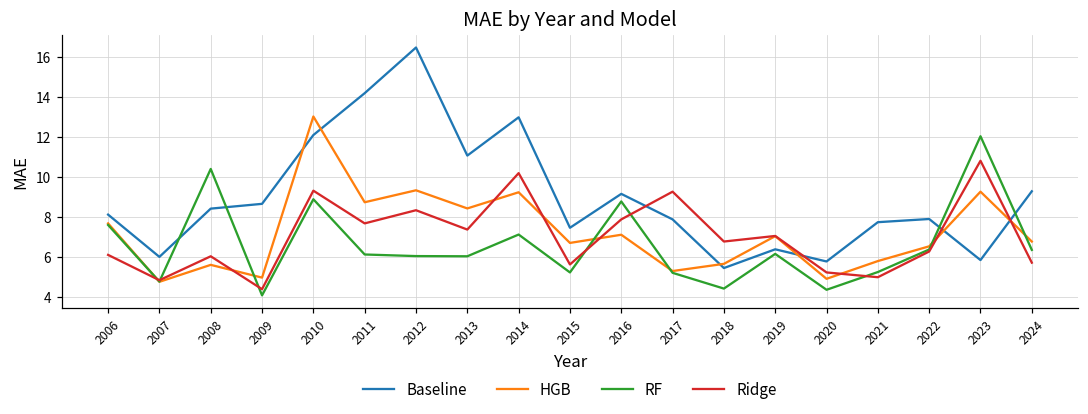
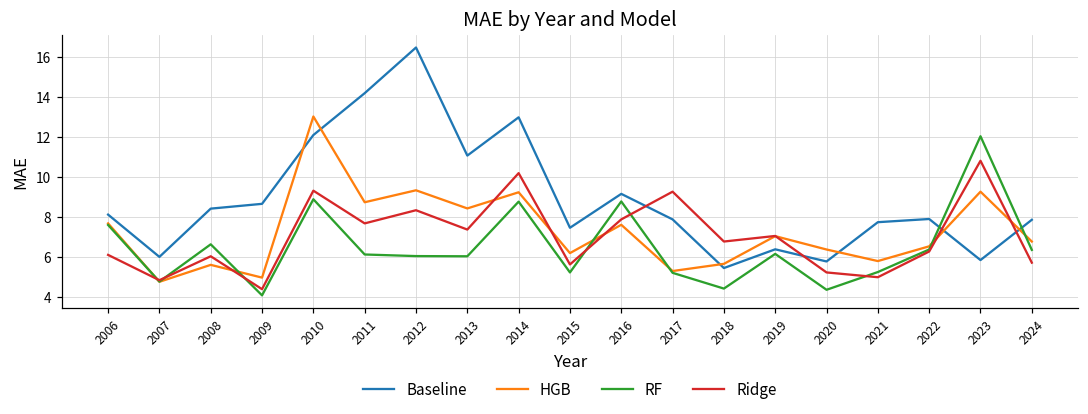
RF, 2008: 10.4 -> 6.6
RF, 2014: 7.1 -> 8.8
HGB, 2015: 6.7 -> 6.2
HGB, 2016: 7.1 -> 7.6
HGB, 2020: 4.9 -> 6.4
Baseline, 2024: 9.3 -> 7.9
